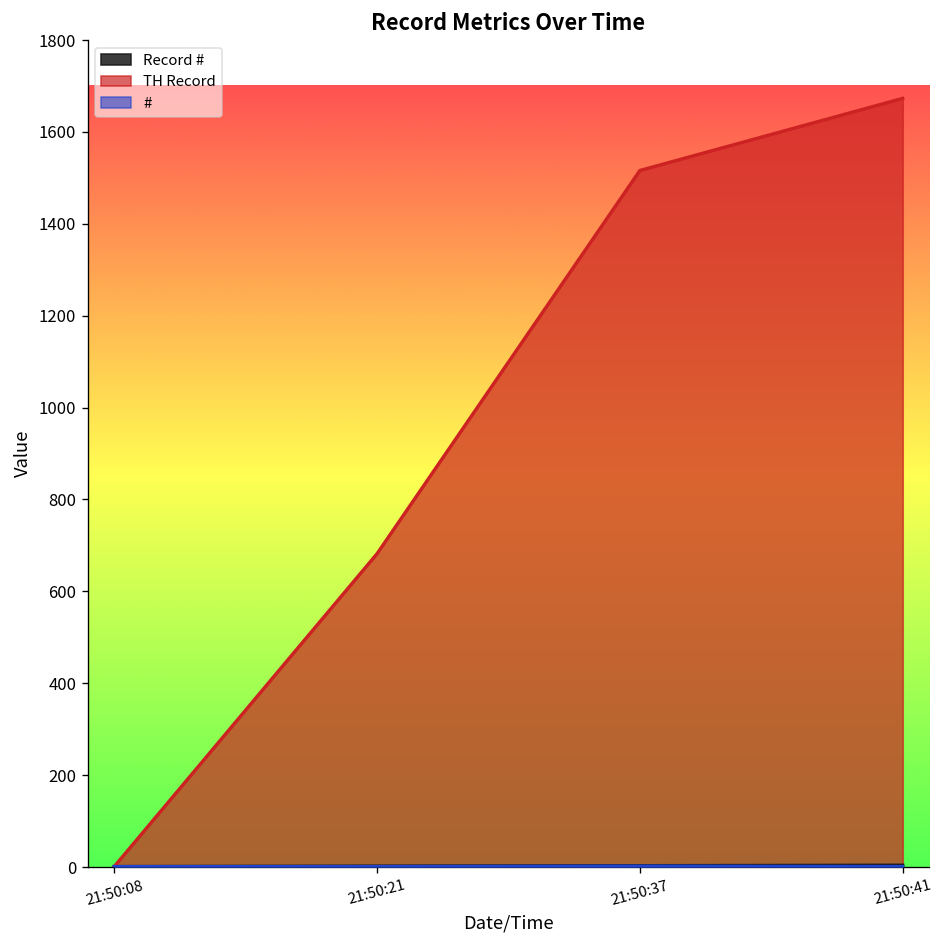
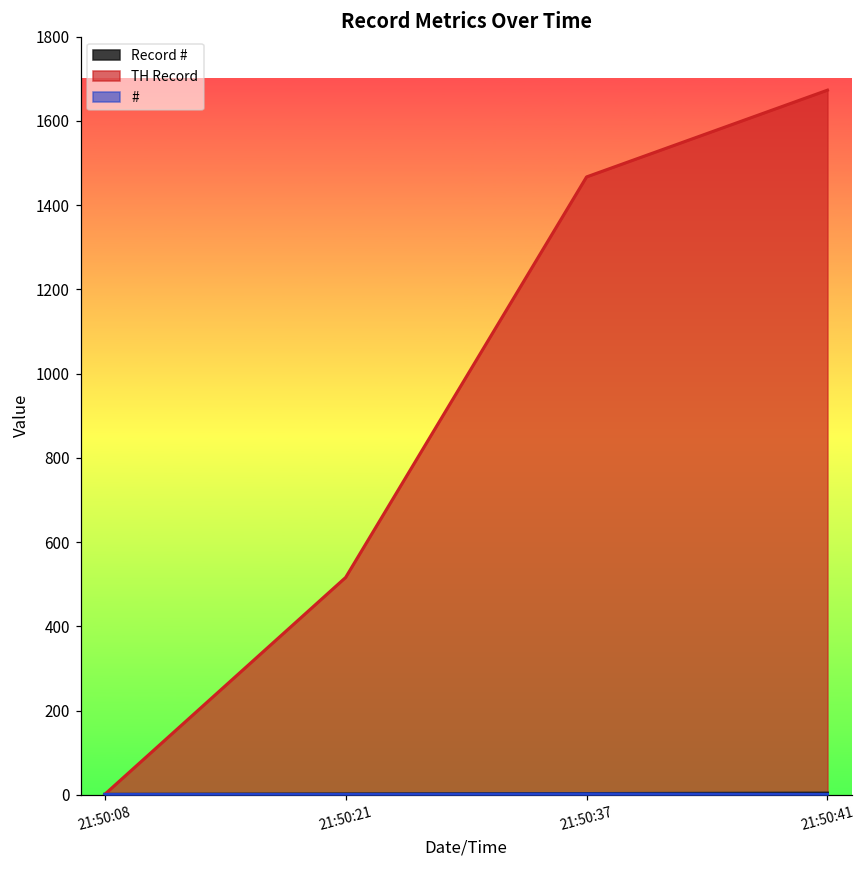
TH Record, 21:50:21: 680 -> 520
TH Record, 21:50:37: 1520 -> 1470
